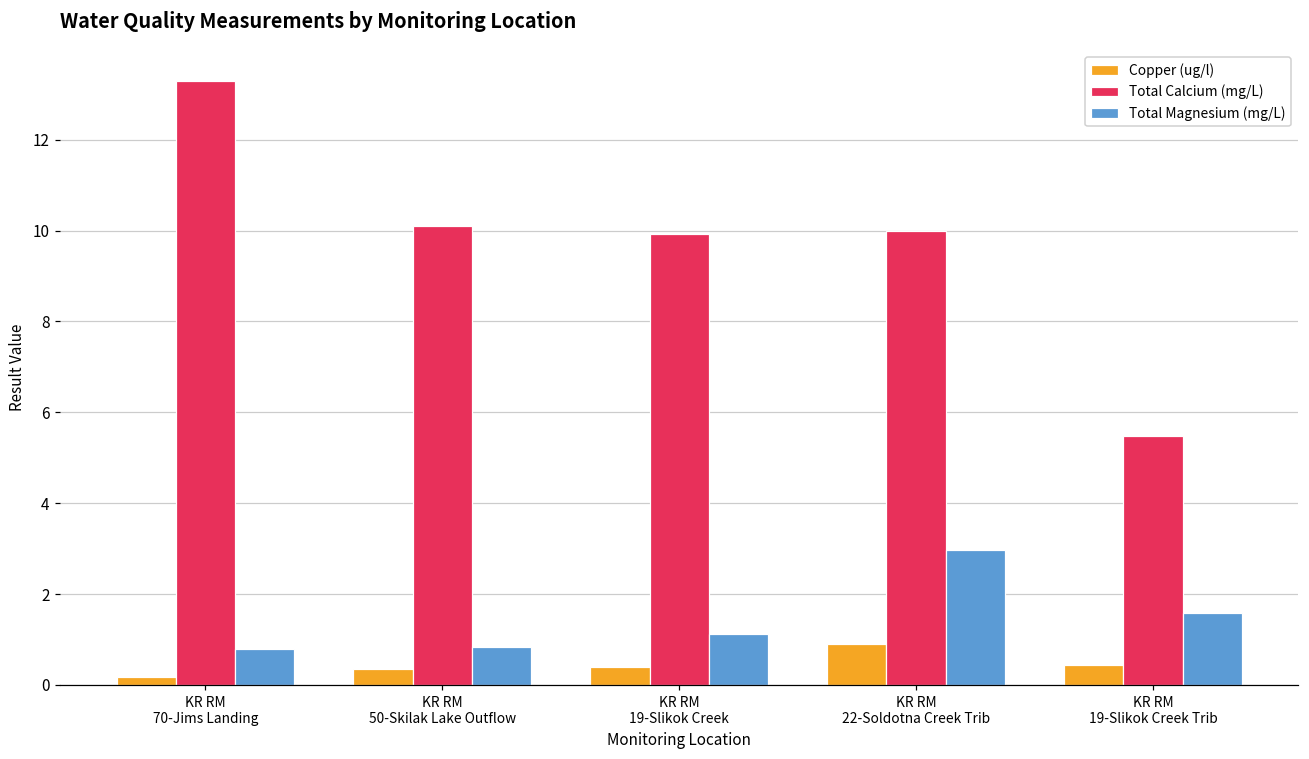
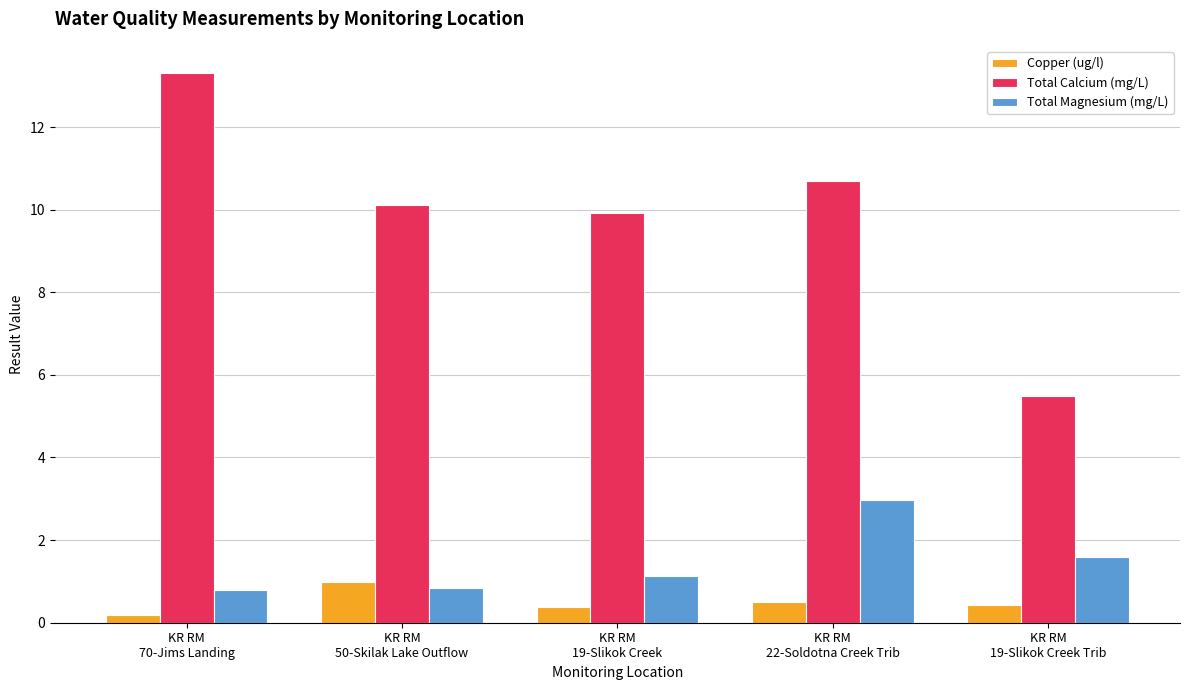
Copper (ug/l), KR RM 50-Skilak Lake Outflow: 0.3 -> 1.0
Copper (ug/l), KR RM 22-Soldotna Creek Trib: 0.9 -> 0.5
Total Calcium (mg/L), KR RM 22-Soldotna Creek Trib: 10.0 -> 10.7
